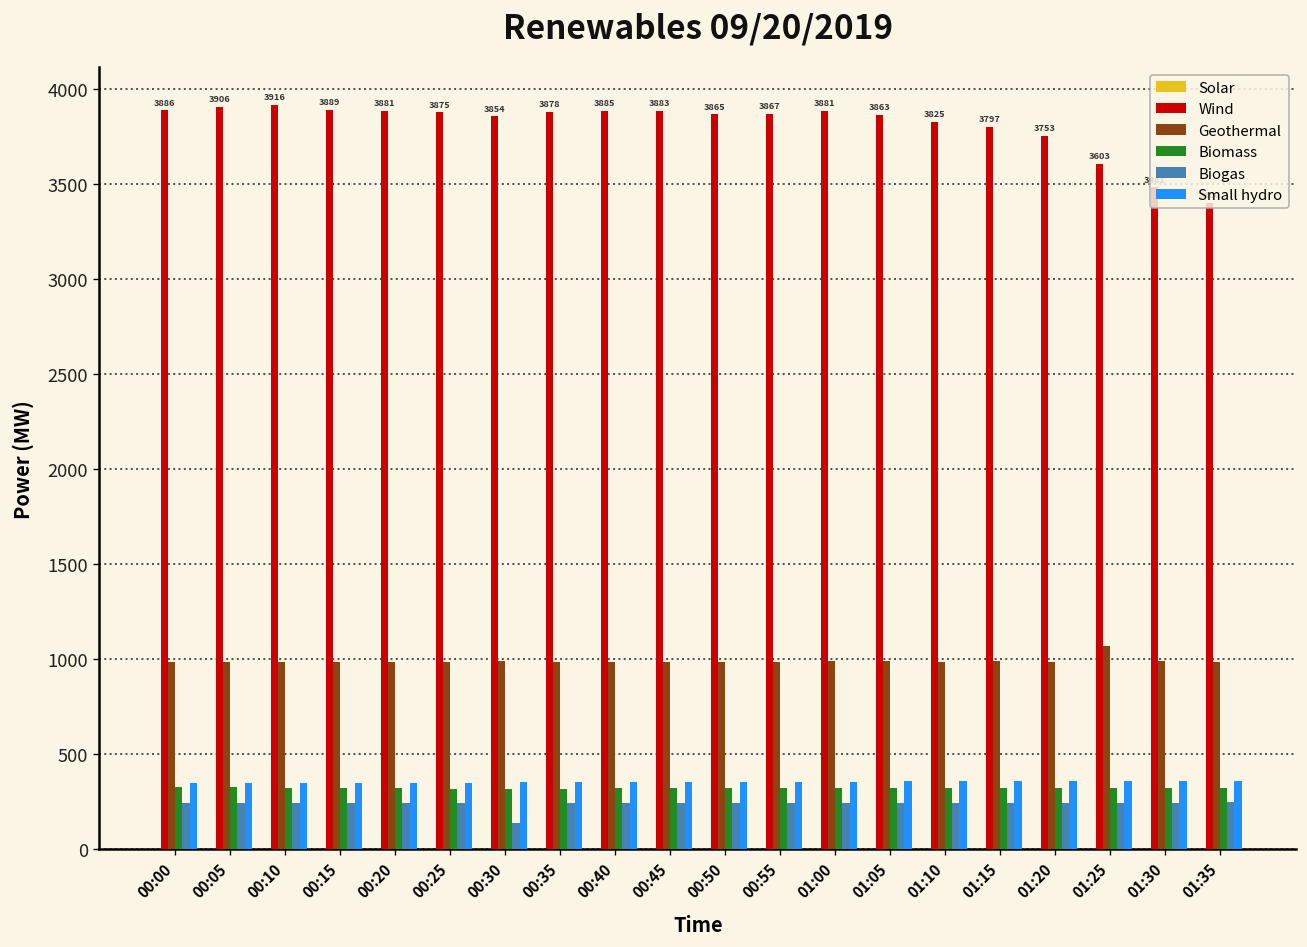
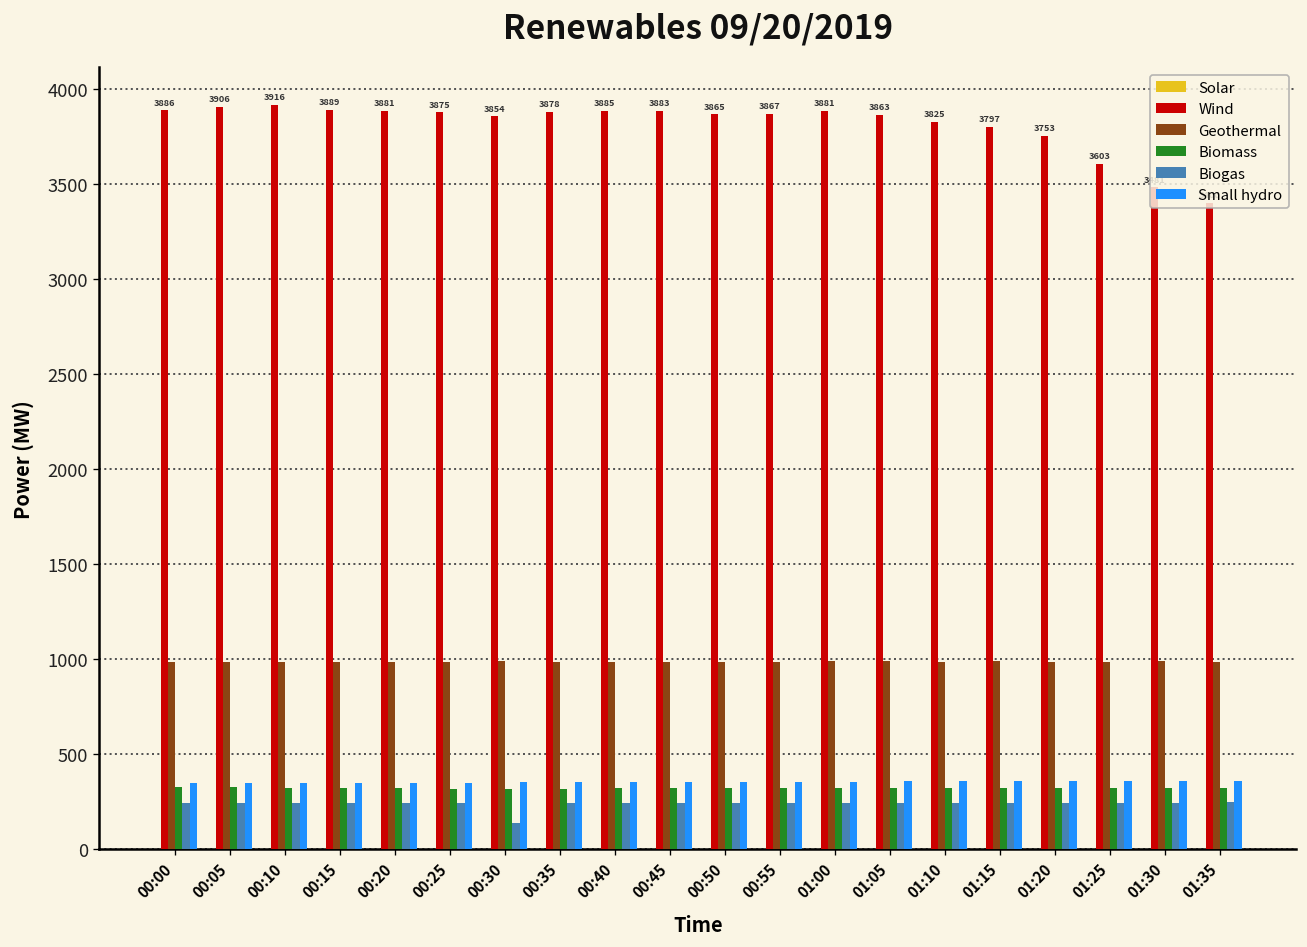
Geothermal, 01:25: 1070 -> 990
